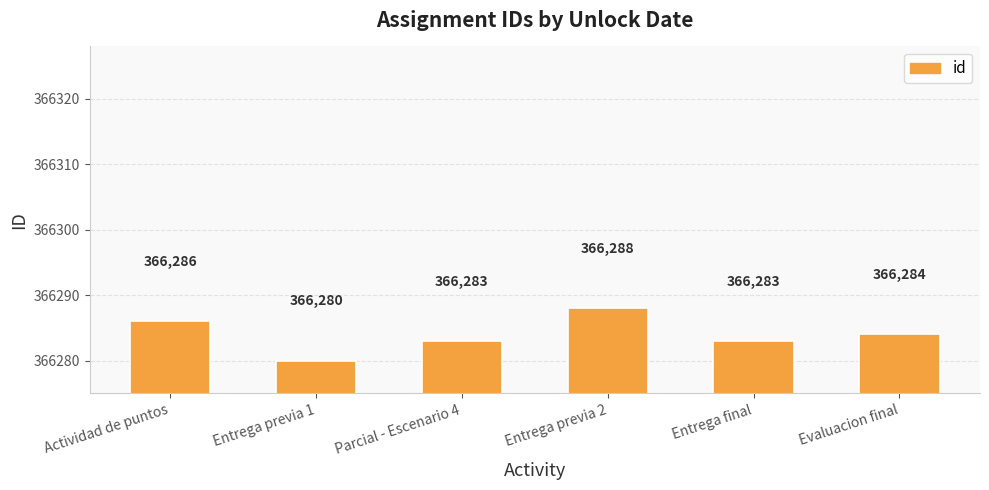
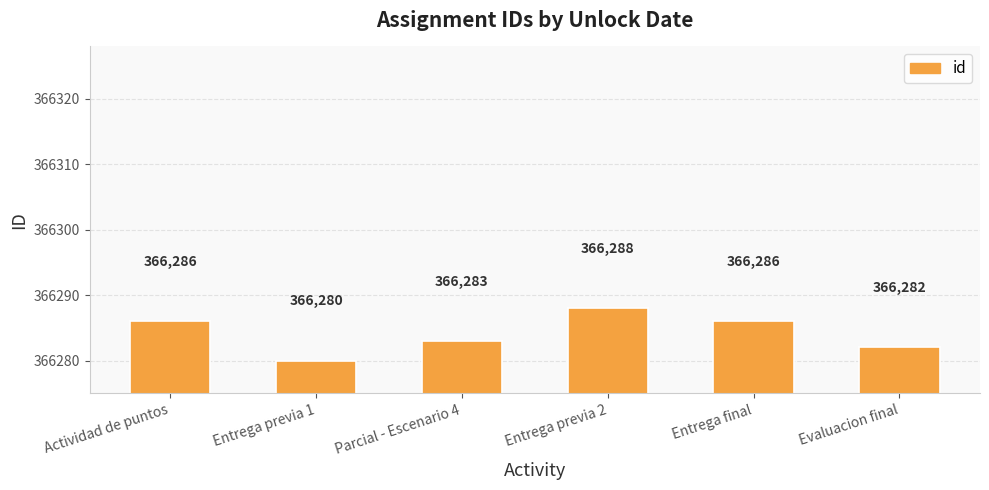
Entrega final: 366,283 -> 366,286
Evaluacion final: 366,284 -> 366,282
